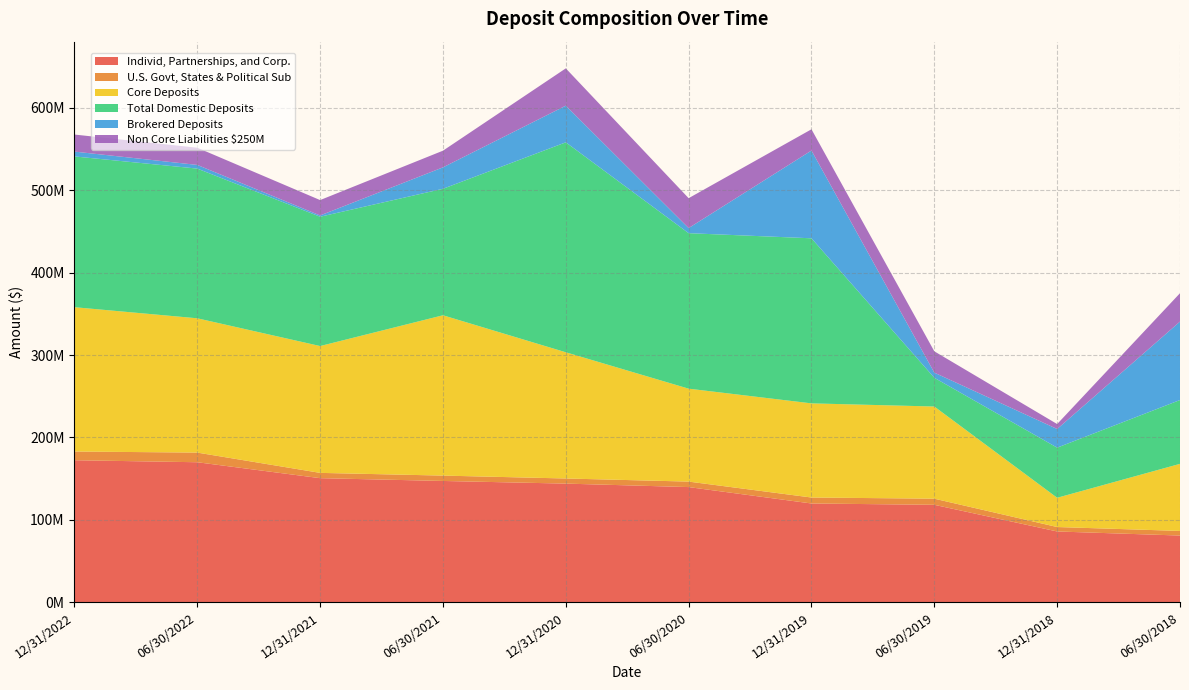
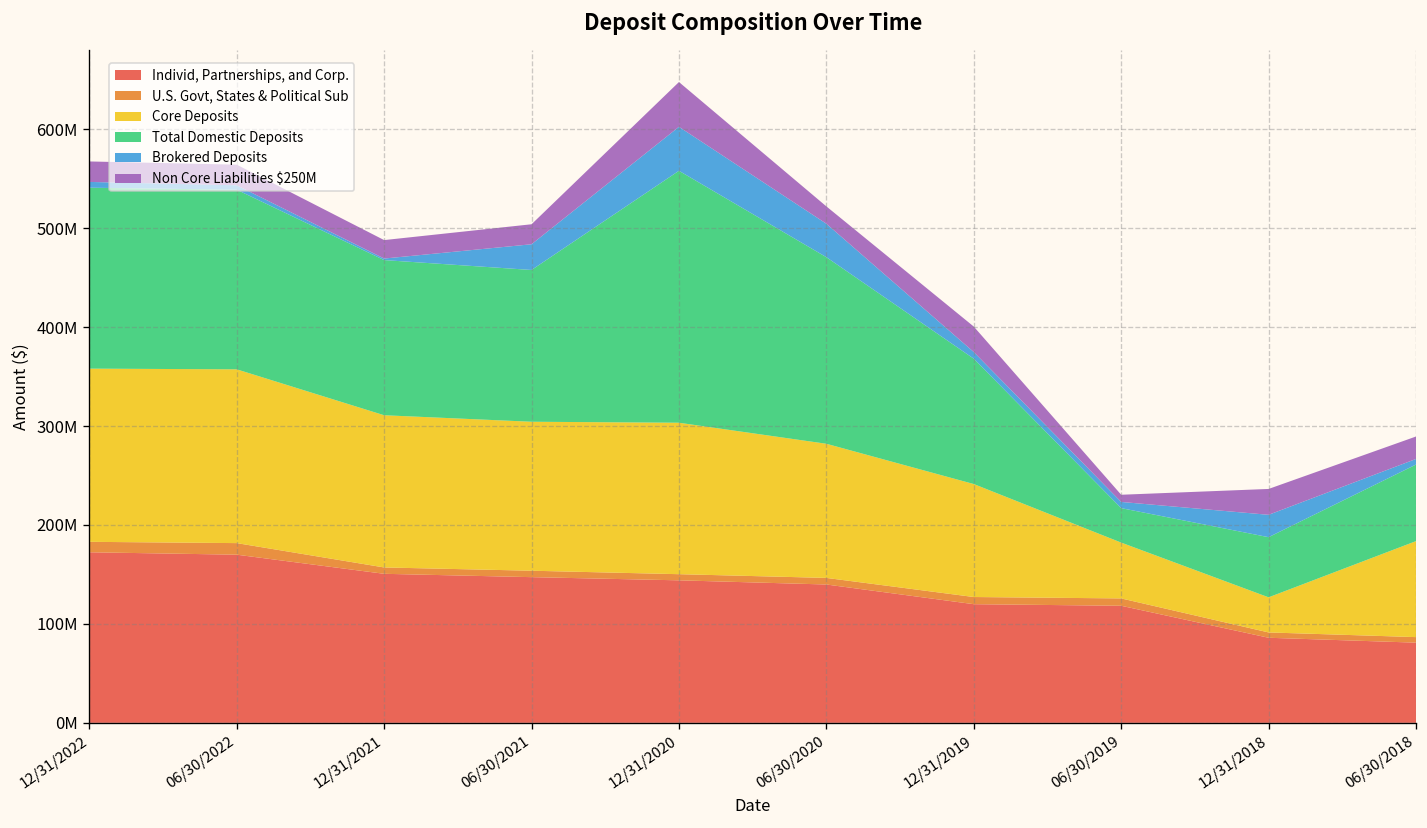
Core Deposits, 06/30/2022: 160000000 -> 180000000
Core Deposits, 06/30/2021: 190000000 -> 150000000
Core Deposits, 06/30/2020: 110000000 -> 140000000
Brokered Deposits, 06/30/2020: 10000000 -> 30000000
Non Core Liabilities $250M, 06/30/2020: 40000000 -> 20000000
Total Domestic Deposits, 12/31/2019: 200000000 -> 130000000
Brokered Deposits, 12/31/2019: 110000000 -> 10000000
Core Deposits, 06/30/2019: 110000000 -> 60000000
Non Core Liabilities $250M, 06/30/2019: 30000000 -> 10000000
Non Core Liabilities $250M, 12/31/2018: 10000000 -> 30000000
Core Deposits, 06/30/2018: 80000000 -> 100000000
Brokered Deposits, 06/30/2018: 100000000 -> 10000000
Non Core Liabilities $250M, 06/30/2018: 30000000 -> 20000000
